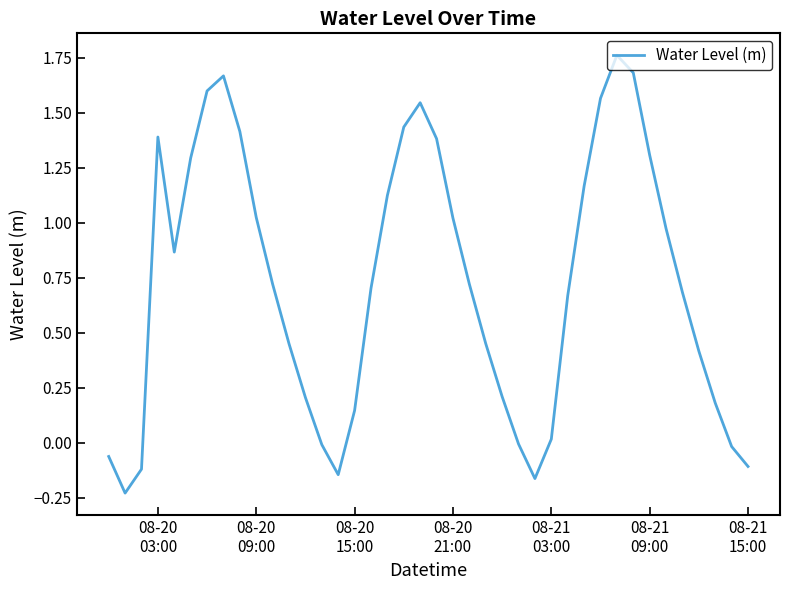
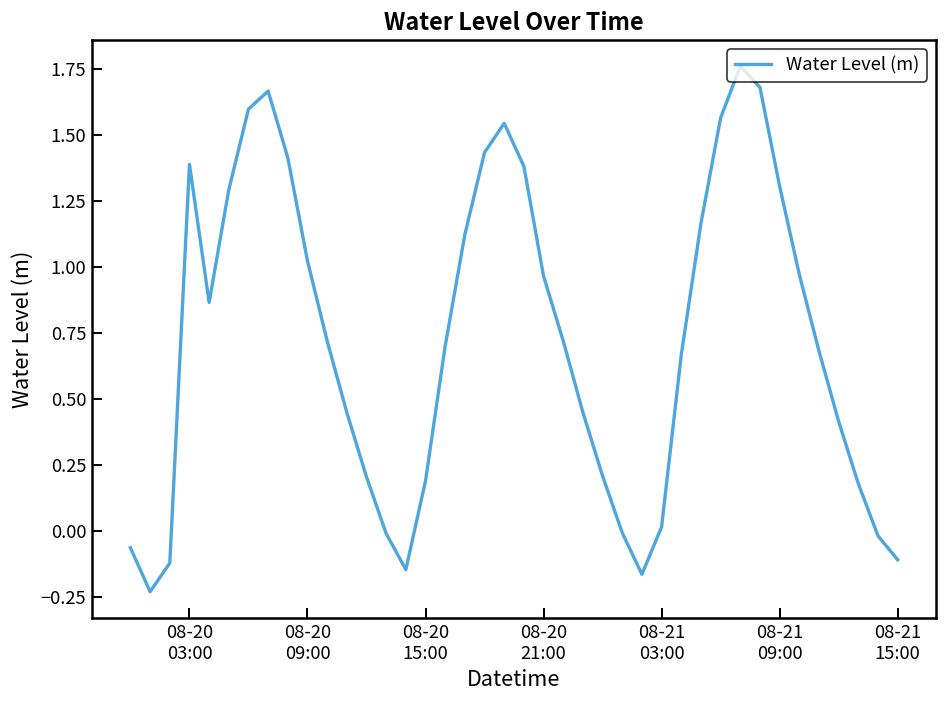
08-20 15:00: 0.15 -> 0.19
08-20 21:00: 1.02 -> 0.97
